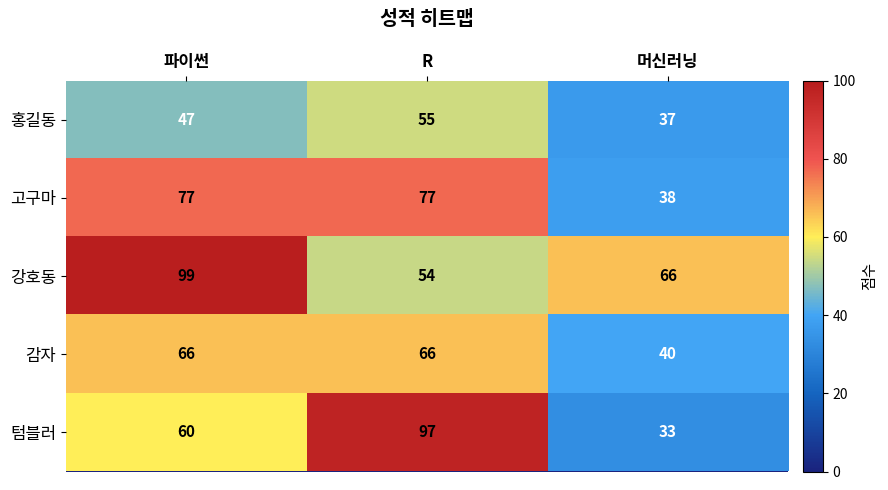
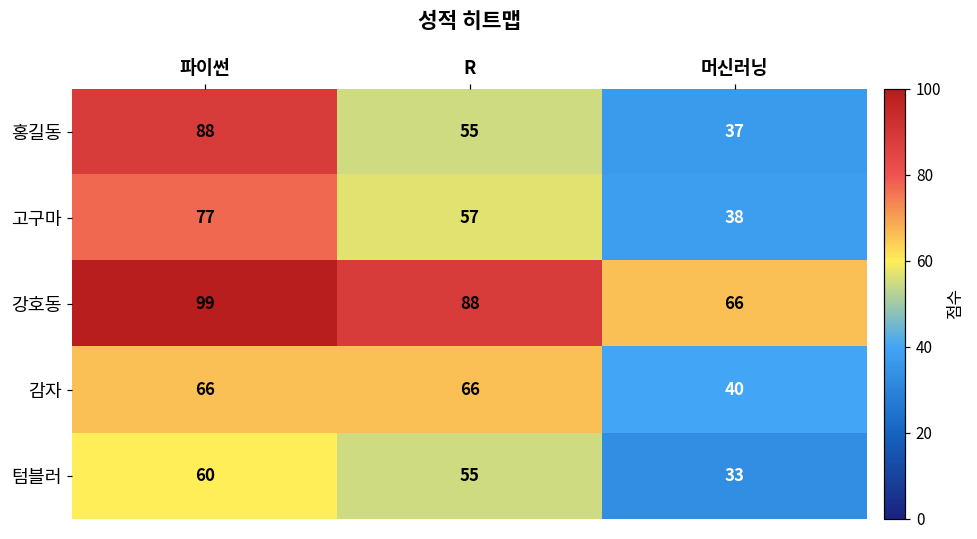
홍길동, 파이썬: 47 -> 88
고구마, R: 77 -> 57
강호동, R: 54 -> 88
텀블러, R: 97 -> 55
